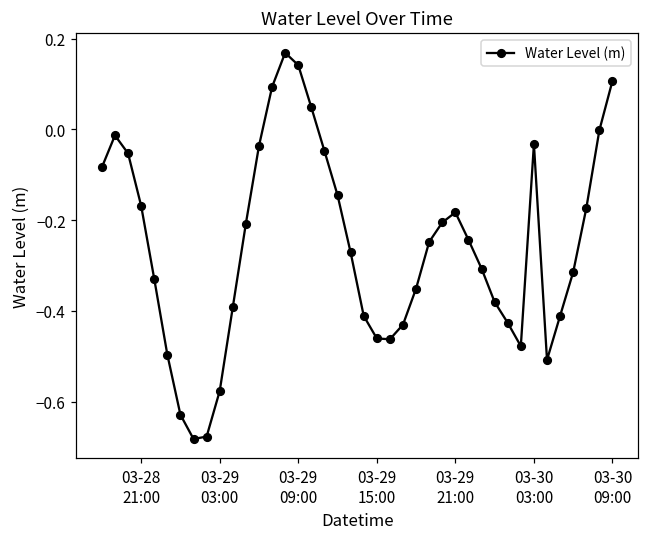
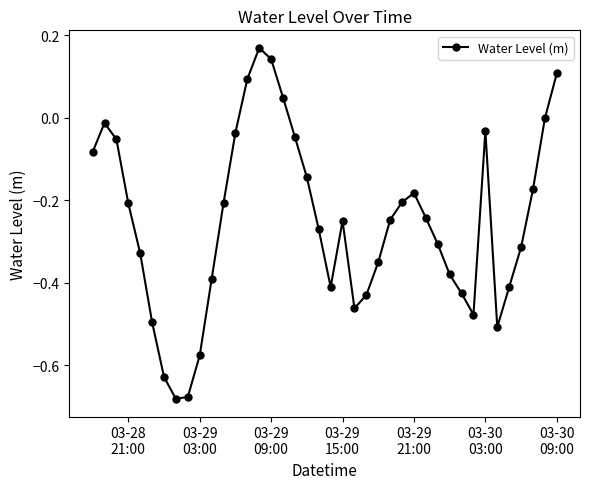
03-28 21:00: -0.17 -> -0.21
03-29 15:00: -0.46 -> -0.25
